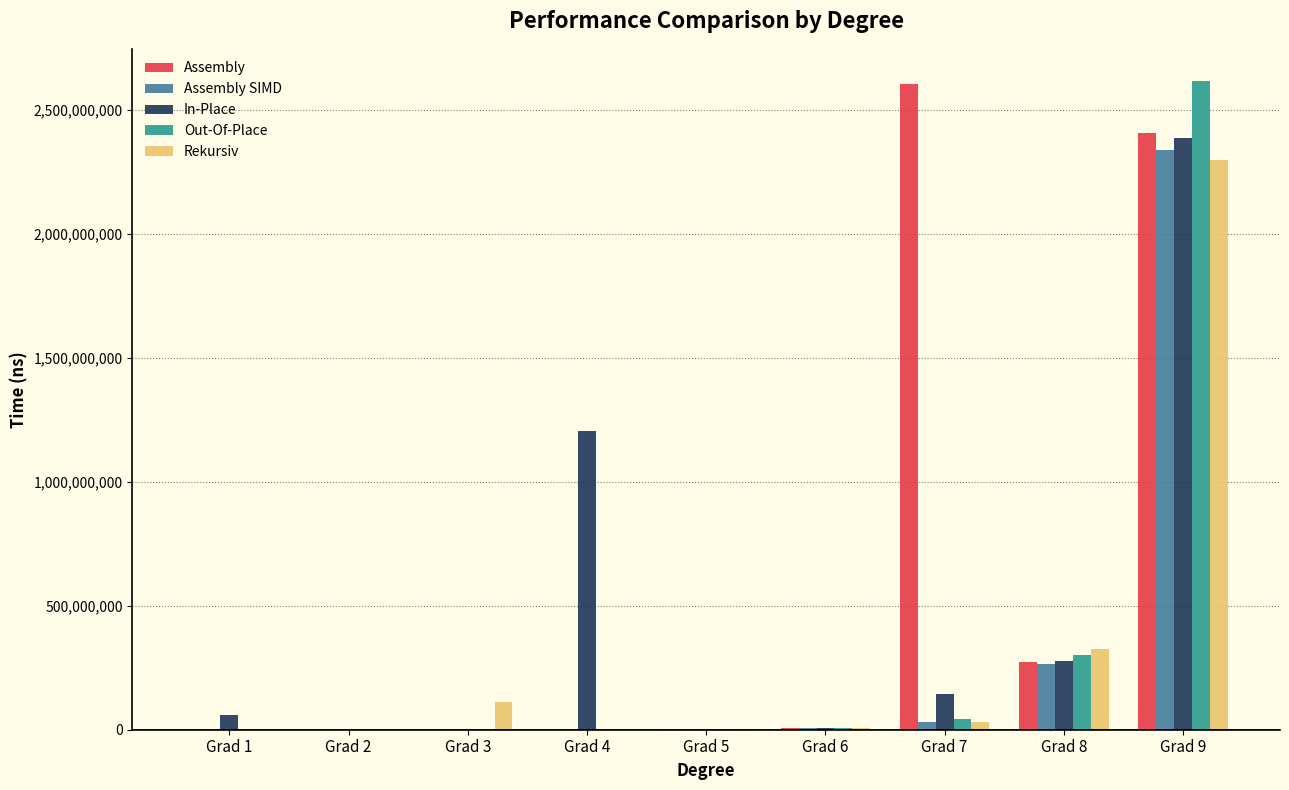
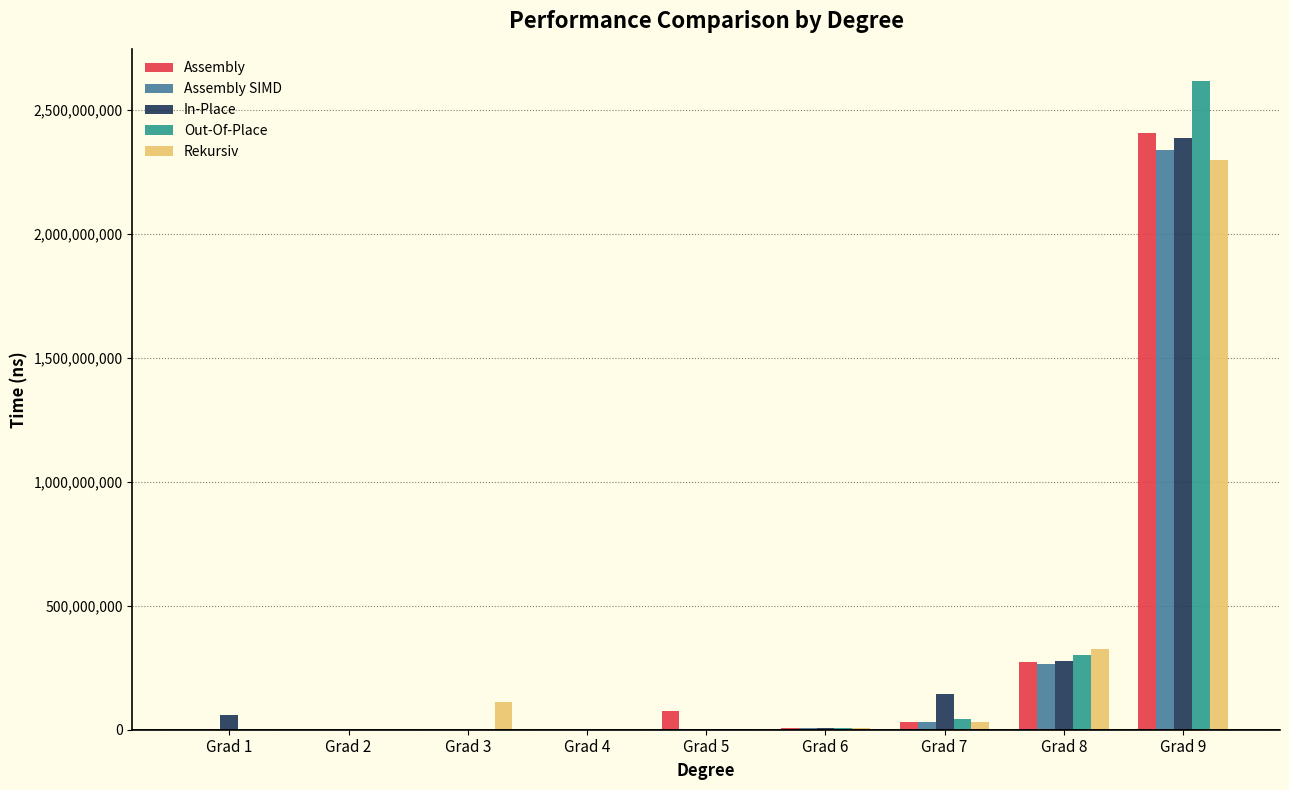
In-Place, Grad 4: 1,200,000,000 -> 0
Assembly, Grad 5: 0 -> 80,000,000
Assembly, Grad 7: 2,600,000,000 -> 30,000,000
